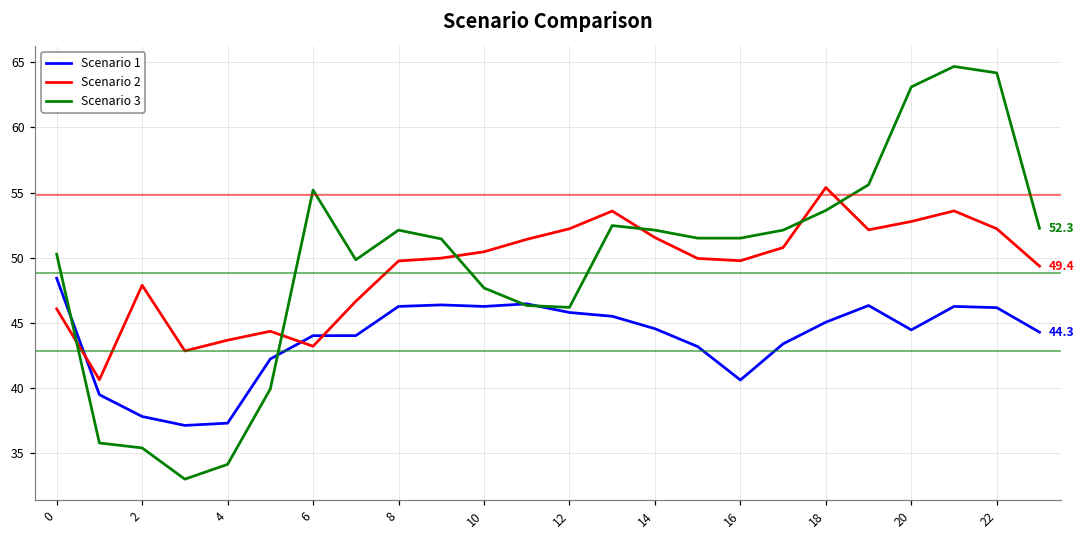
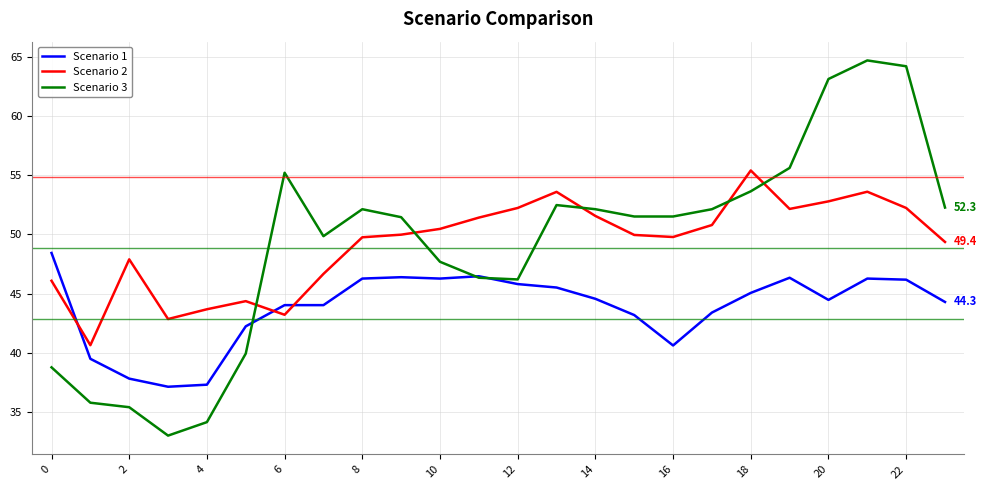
Scenario 3, 0: 50.3 -> 38.8
